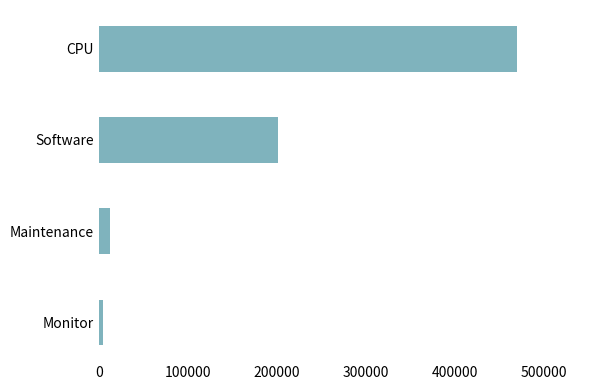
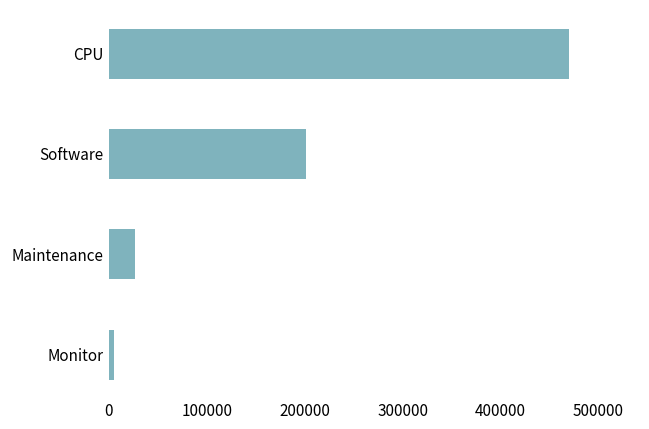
Maintenance: 10000 -> 30000
